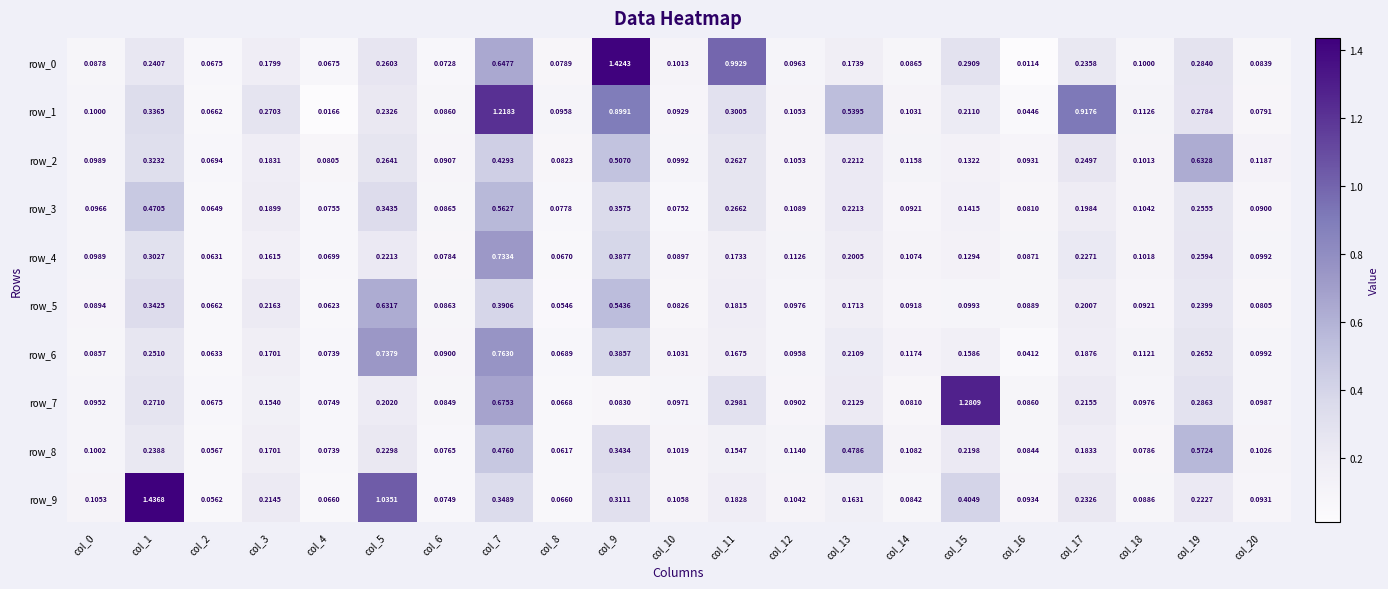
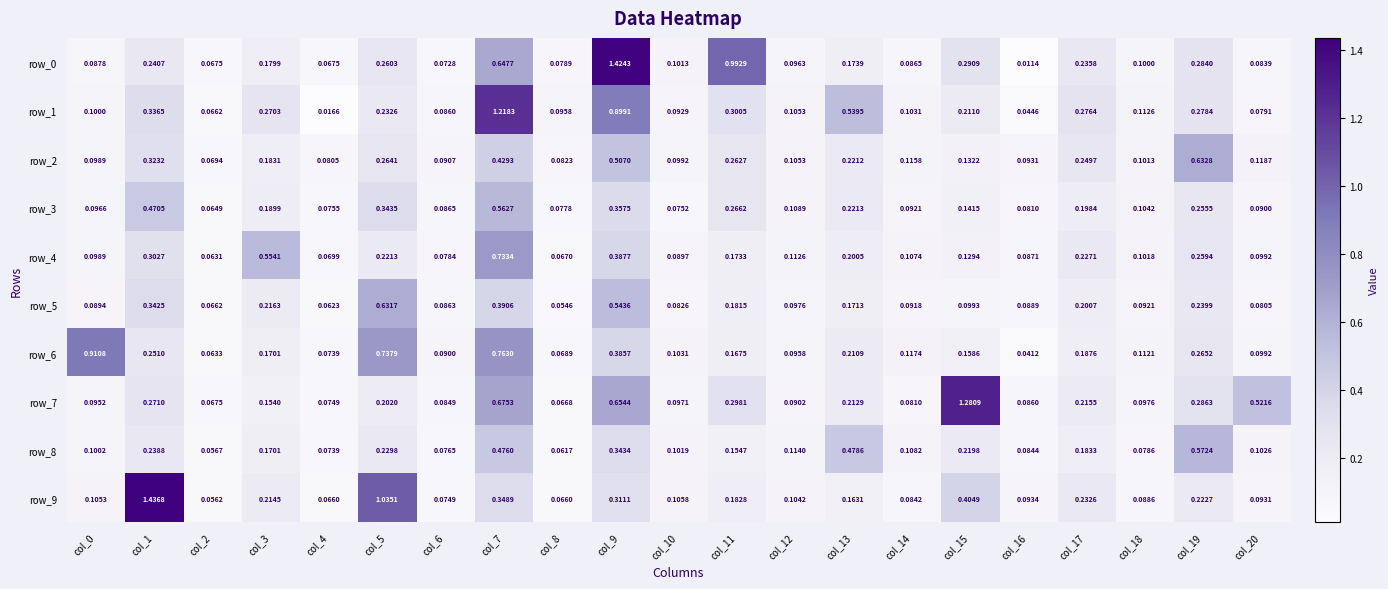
row_1, col_17: 0.9176 -> 0.2764
row_4, col_3: 0.1615 -> 0.5541
row_6, col_0: 0.0857 -> 0.9108
row_7, col_9: 0.0830 -> 0.6544
row_7, col_20: 0.0987 -> 0.5216
